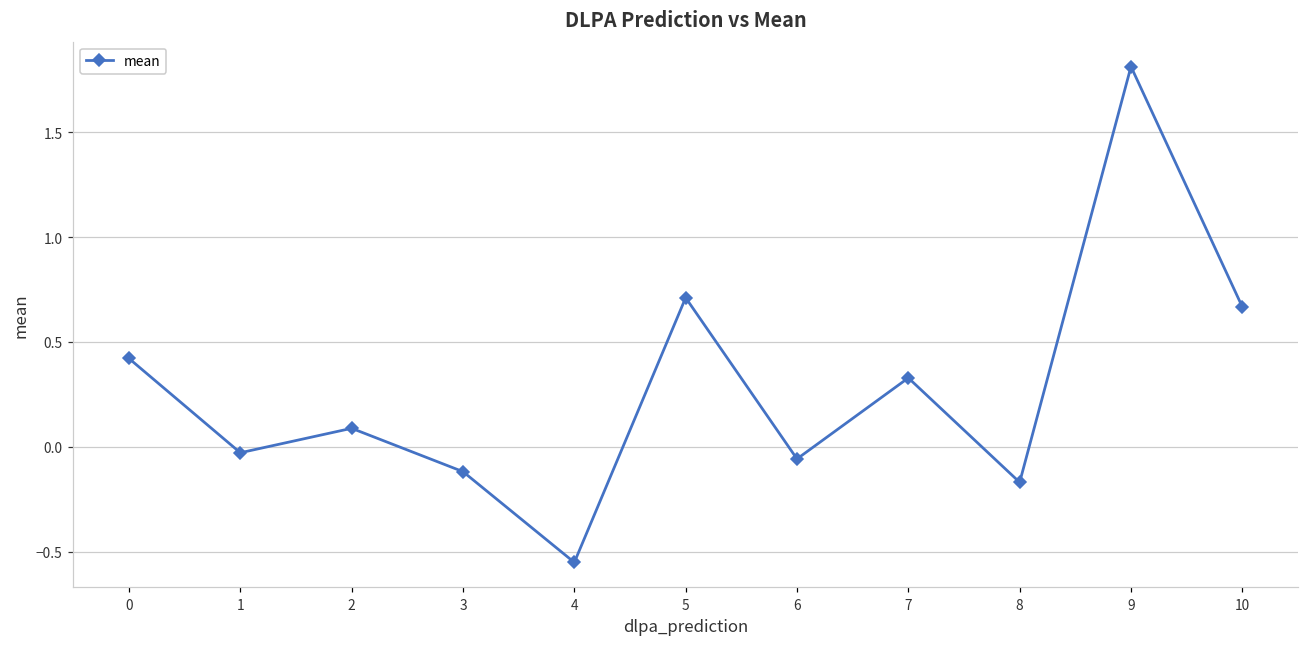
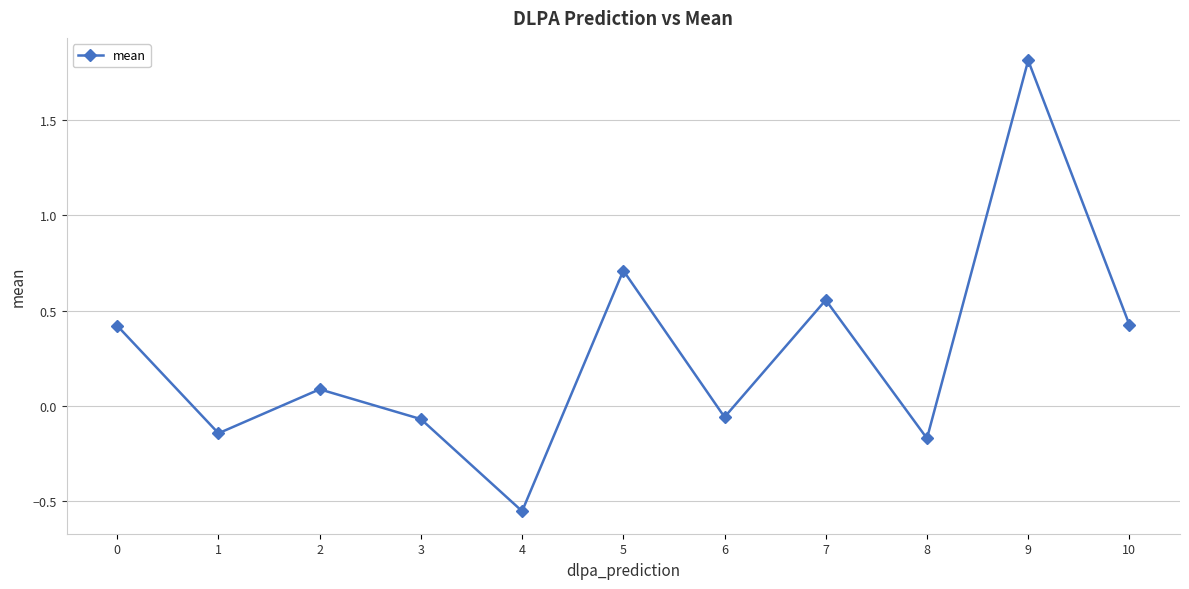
1: -0.03 -> -0.14
3: -0.12 -> -0.07
7: 0.33 -> 0.56
10: 0.67 -> 0.43
